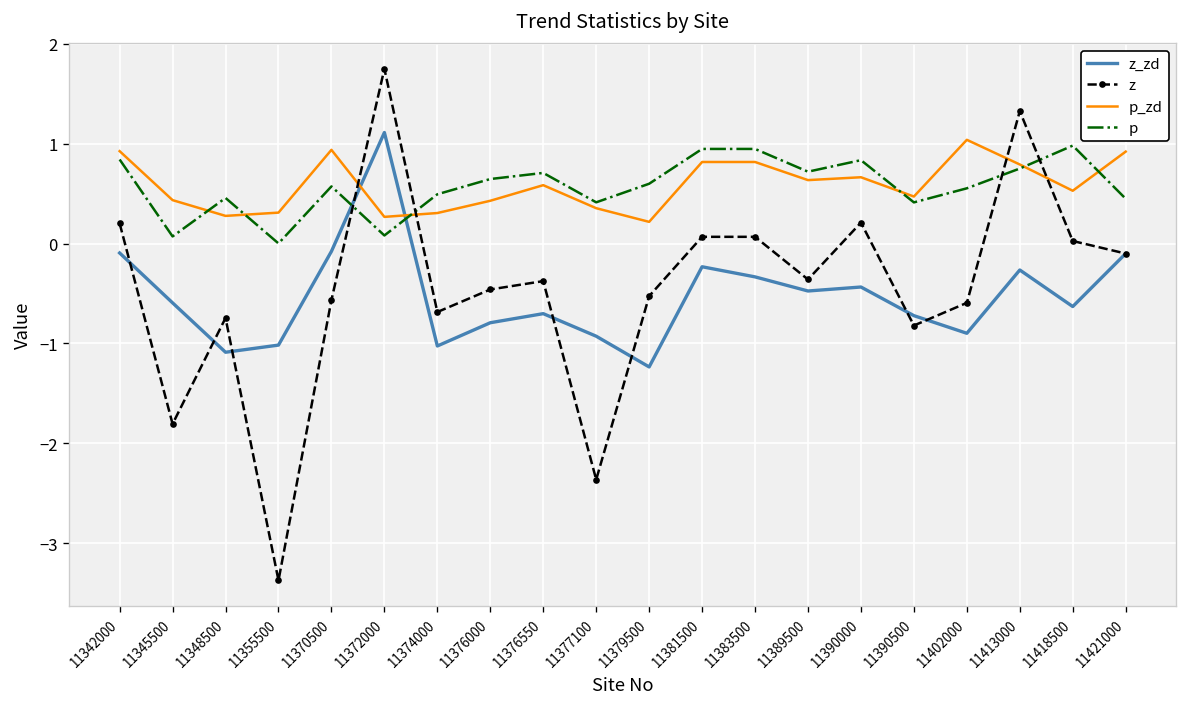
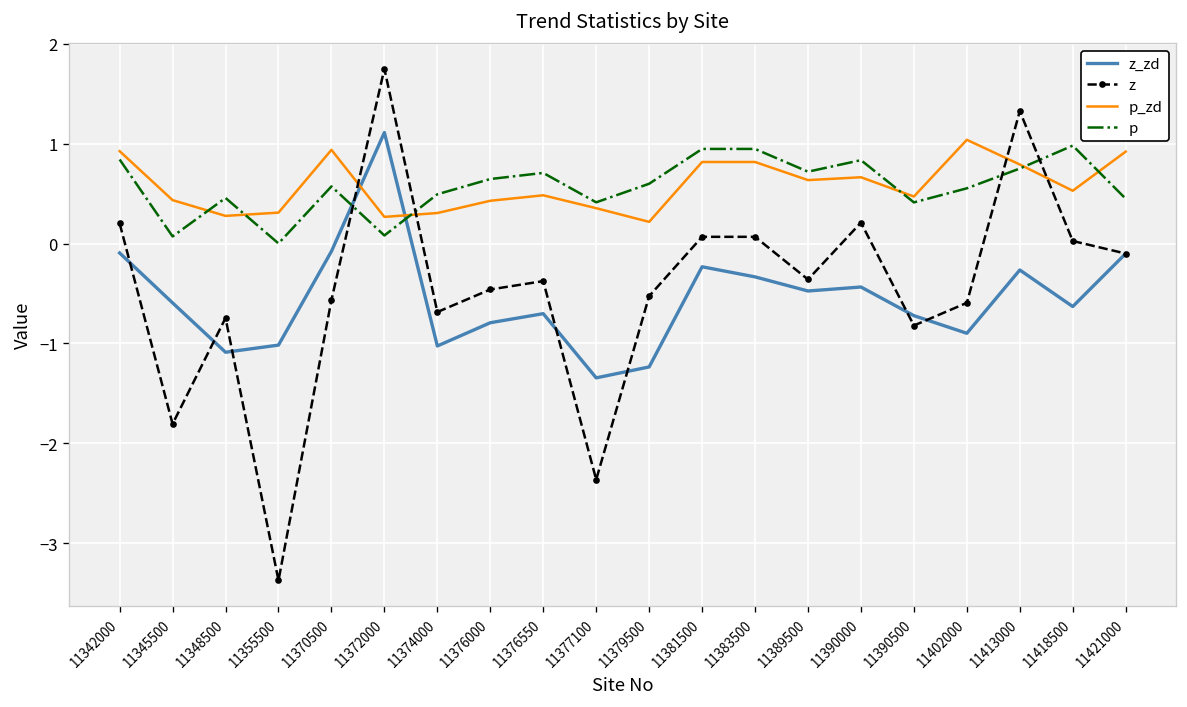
p_zd, 11376550: 0.6 -> 0.5
z_zd, 11377100: -0.9 -> -1.3
